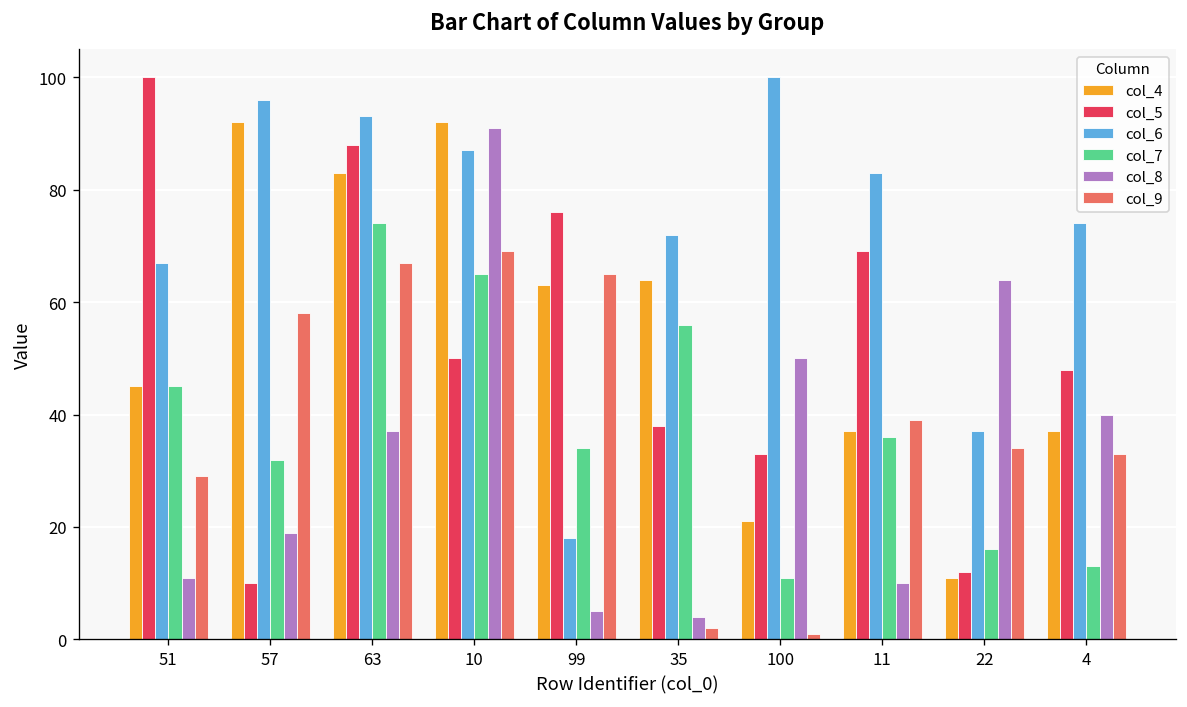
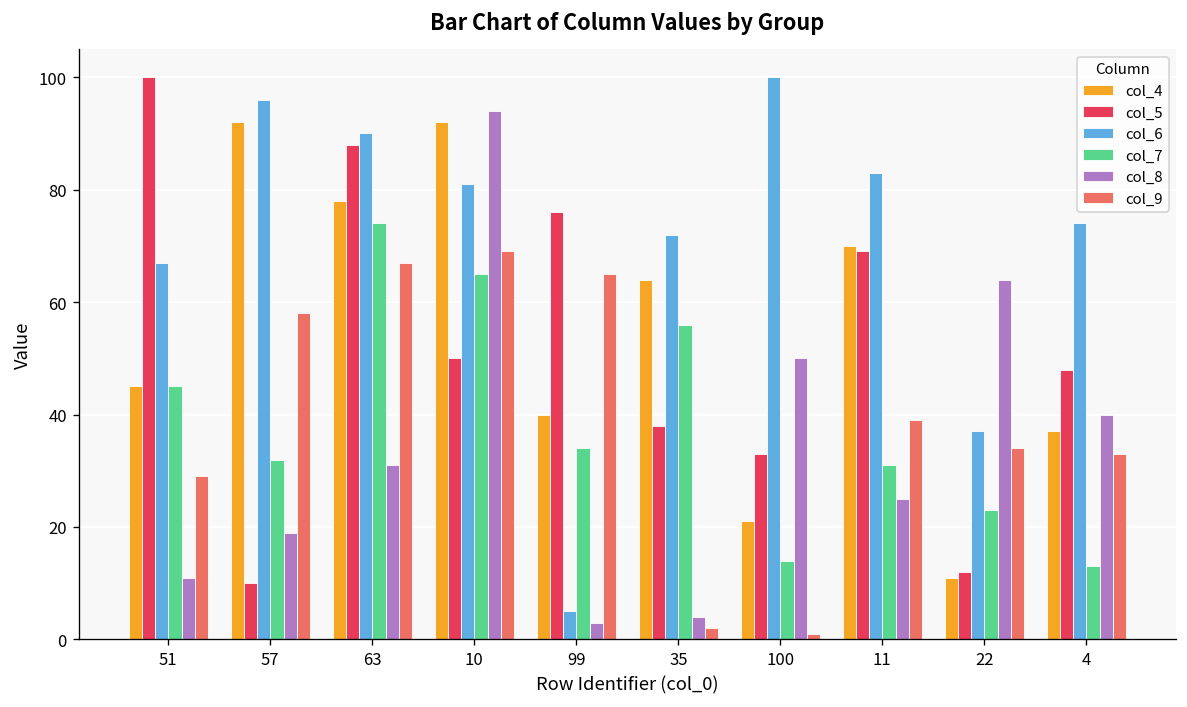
col_4, 63: 83 -> 78
col_6, 63: 93 -> 90
col_8, 63: 37 -> 31
col_6, 10: 87 -> 81
col_8, 10: 91 -> 94
col_4, 99: 63 -> 40
col_6, 99: 18 -> 5
col_8, 99: 5 -> 3
col_7, 100: 11 -> 14
col_4, 11: 37 -> 70
col_7, 11: 36 -> 31
col_8, 11: 10 -> 25
col_7, 22: 16 -> 23
